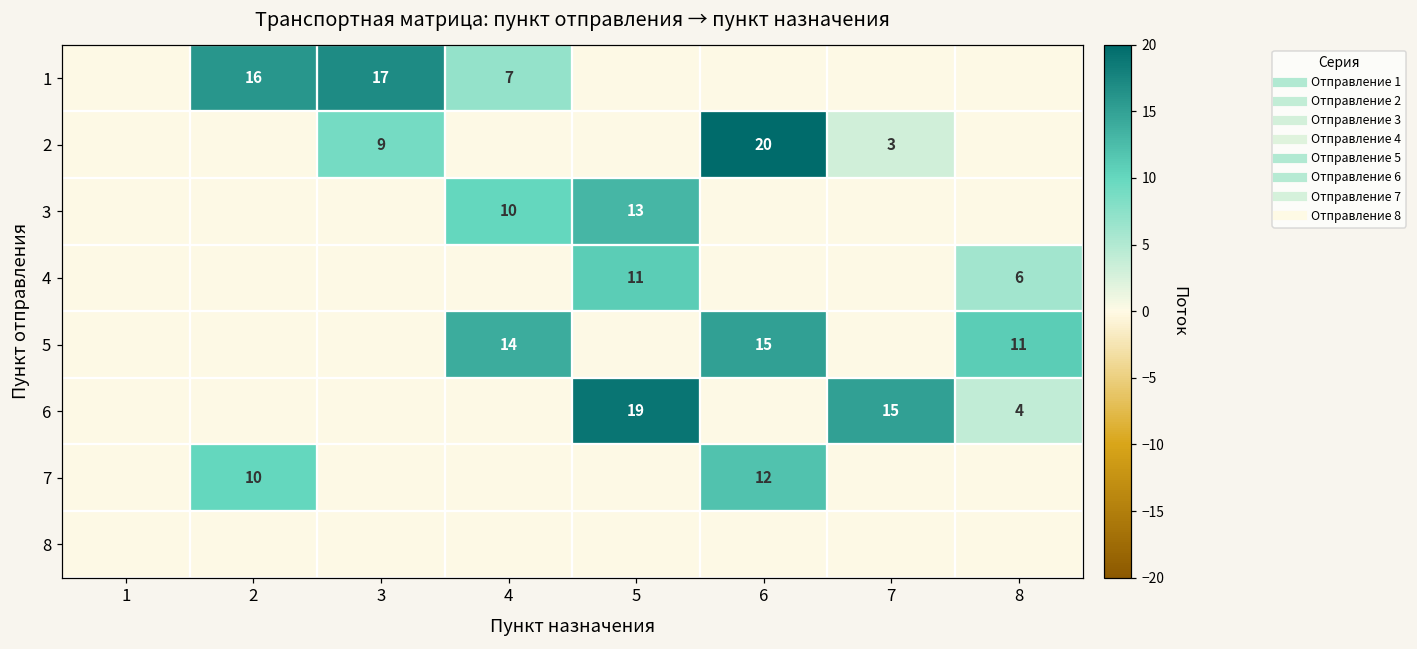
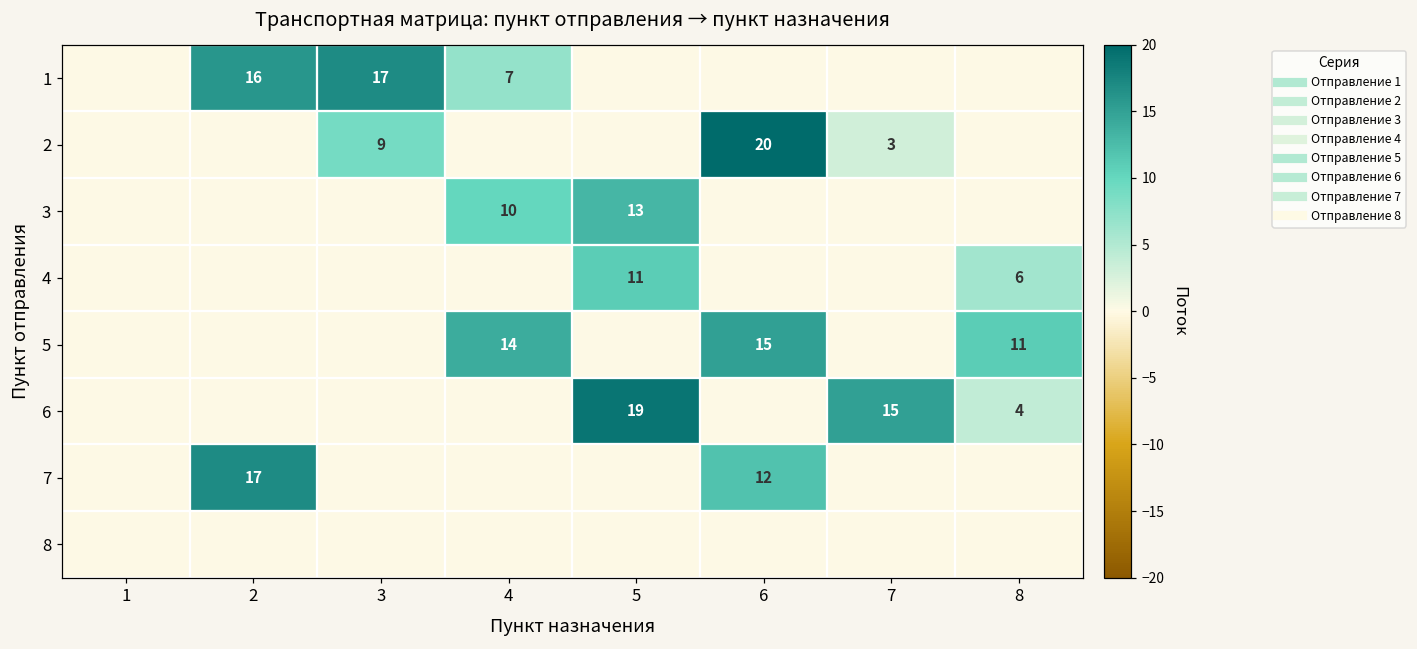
7, 2: 10 -> 17
